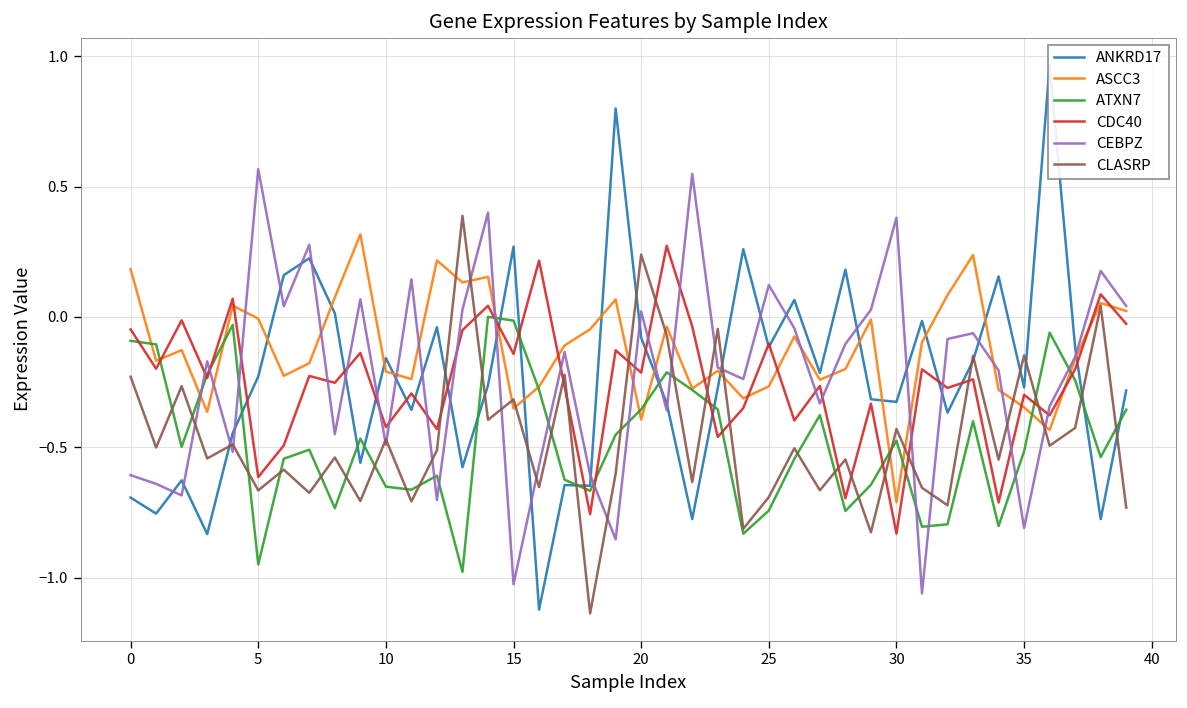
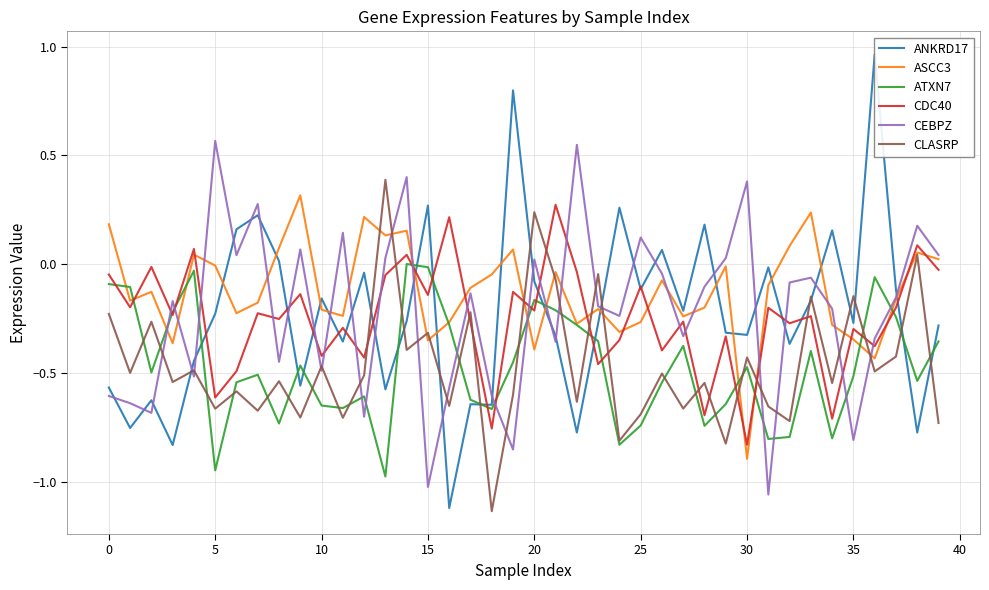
ANKRD17, 0: -0.69 -> -0.57
ATXN7, 20: -0.35 -> -0.16
ASCC3, 30: -0.71 -> -0.90
